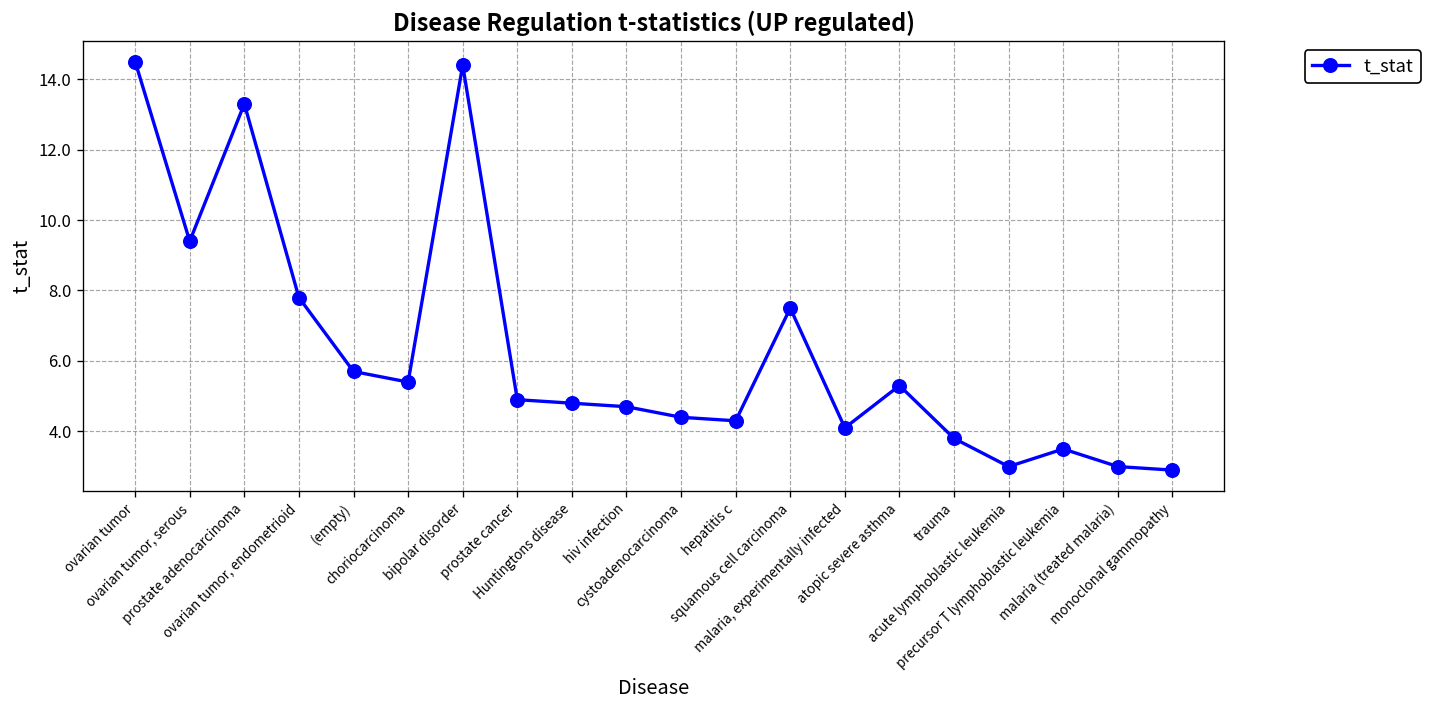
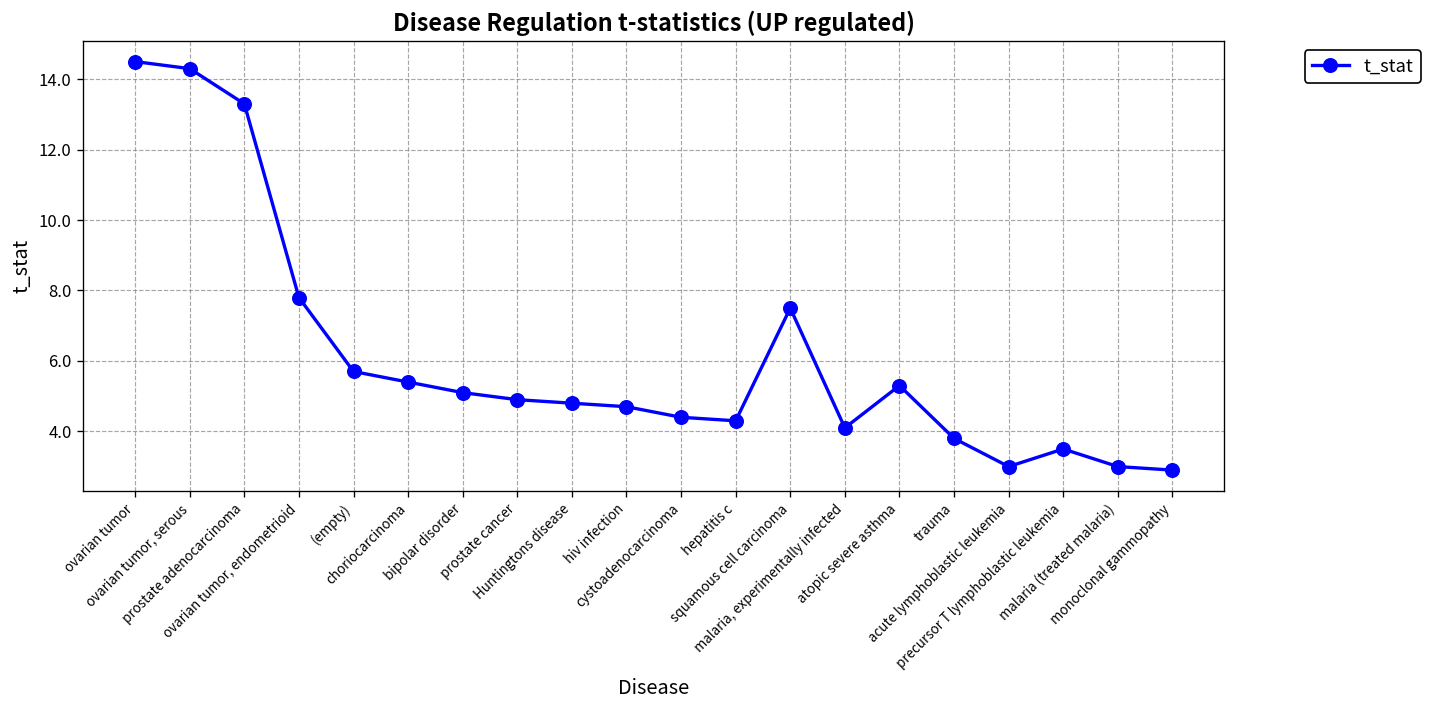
ovarian tumor, serous: 9.4 -> 14.3
bipolar disorder: 14.4 -> 5.1
